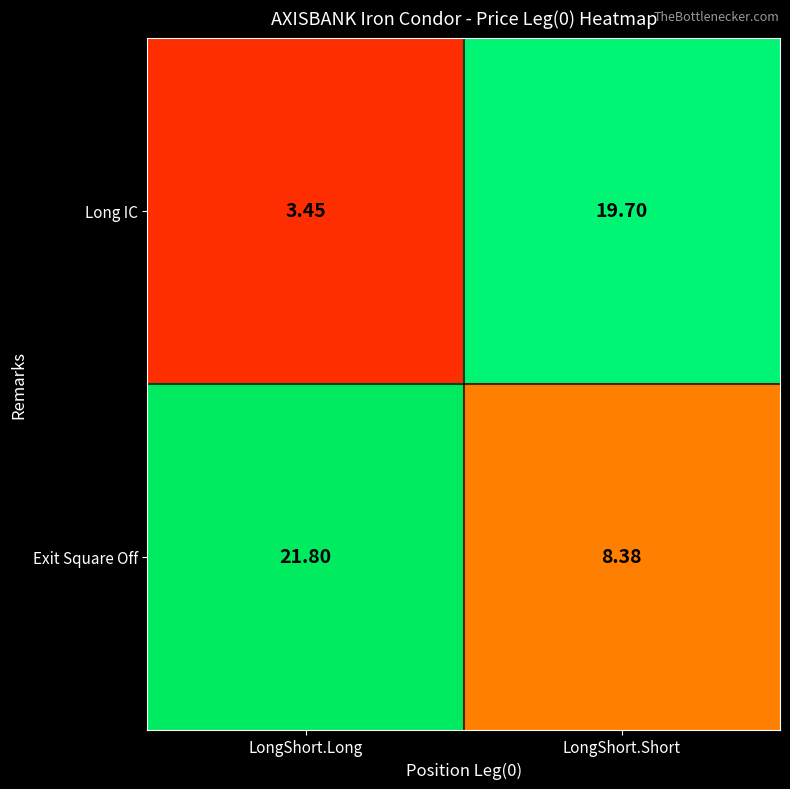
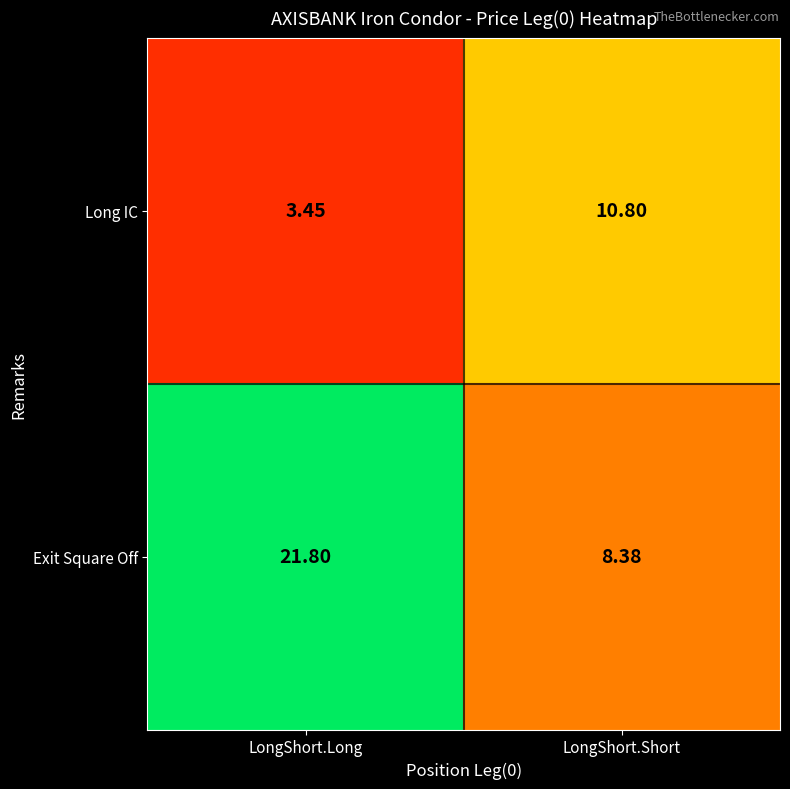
Long IC, LongShort.Short: 19.70 -> 10.80
